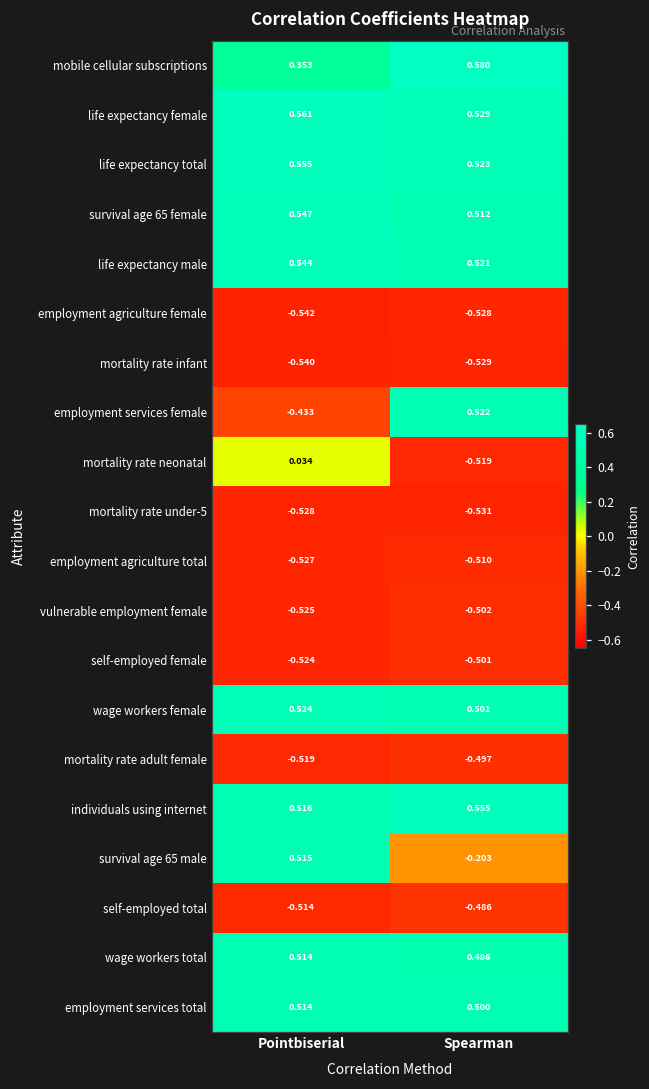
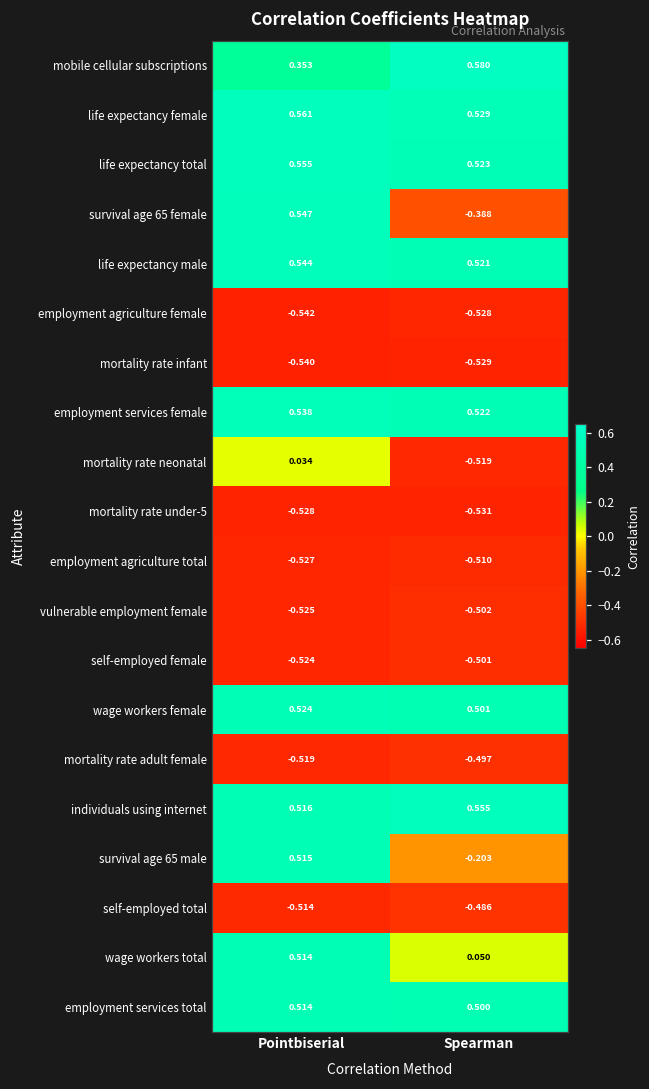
survival age 65 female, Spearman: 0.512 -> -0.388
employment services female, Pointbiserial: -0.433 -> 0.538
wage workers total, Spearman: 0.486 -> 0.050
